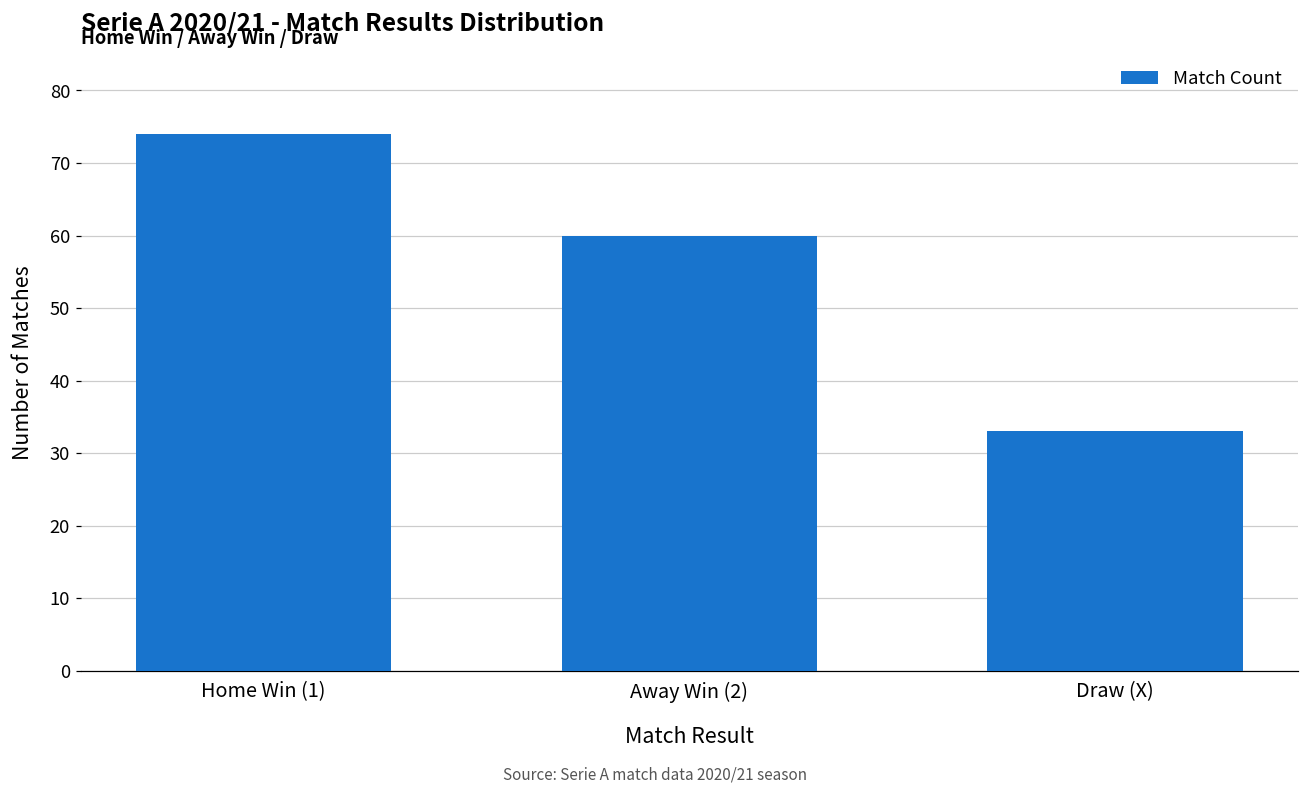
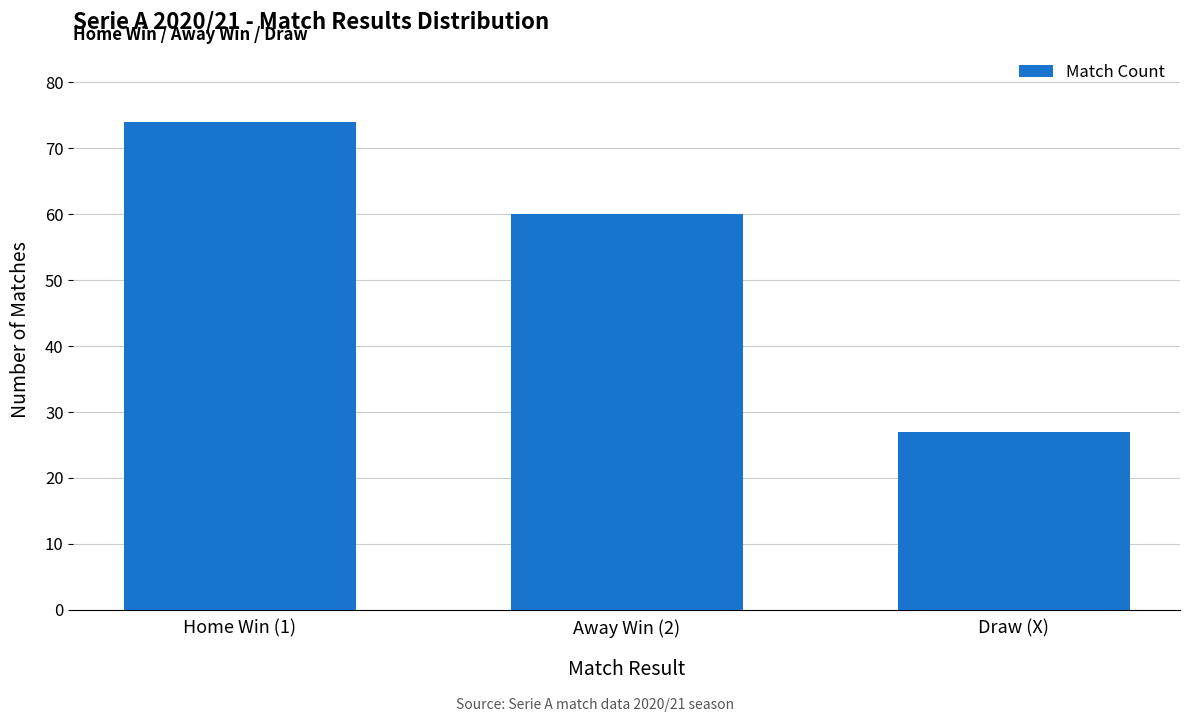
Draw (X): 33 -> 27
